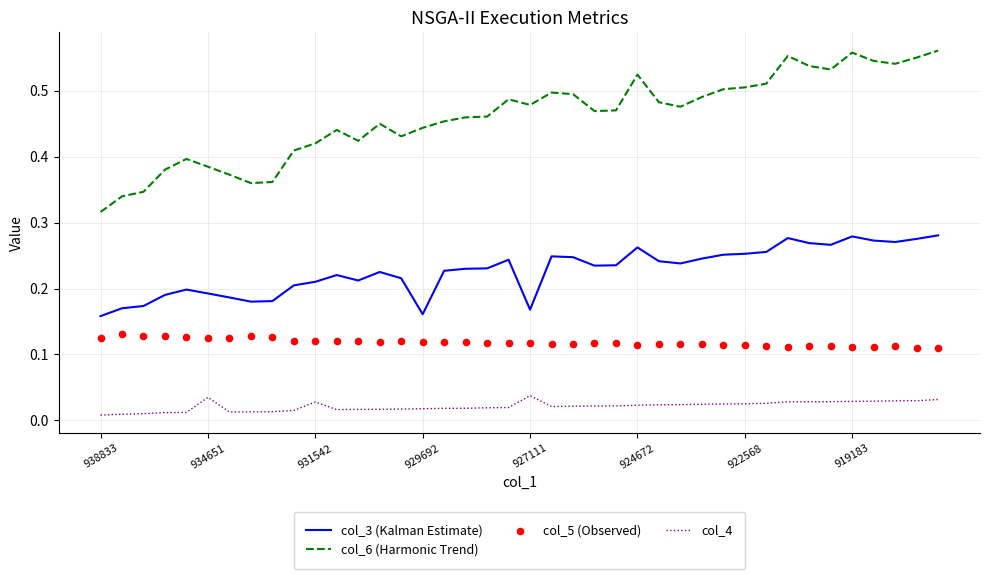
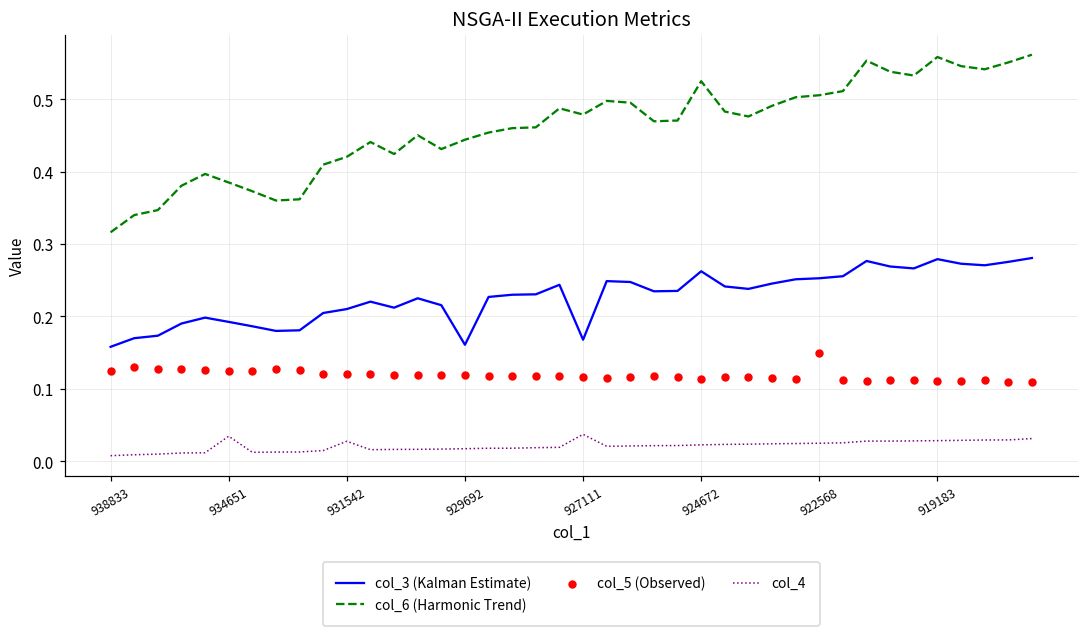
col_5 (Observed), 922568: 0.11 -> 0.15
